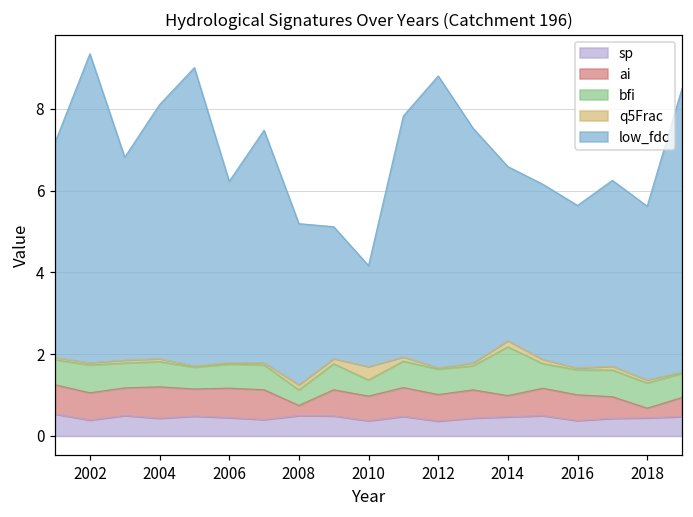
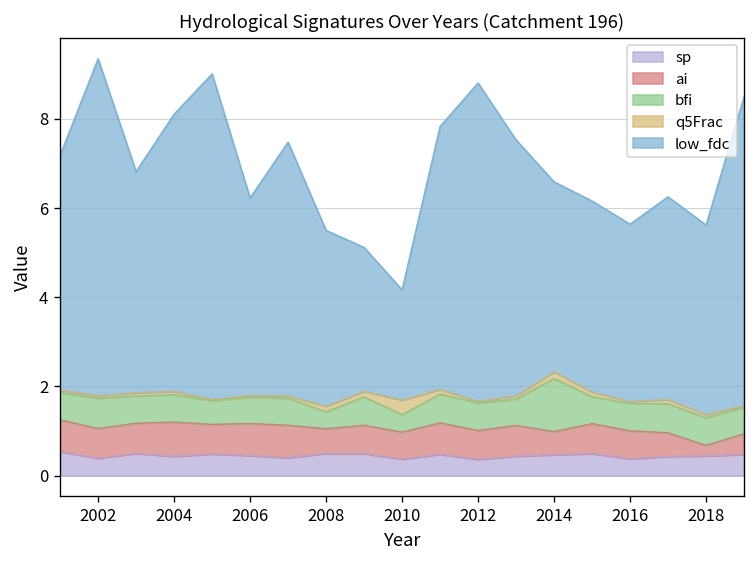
ai, 2008: 0.2 -> 0.6
